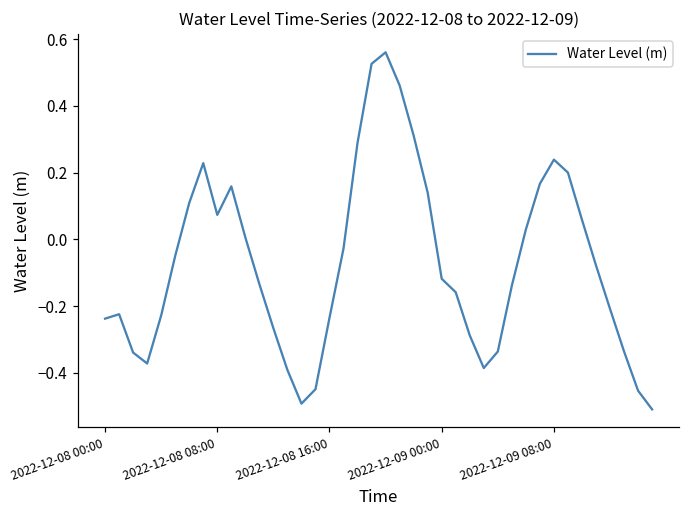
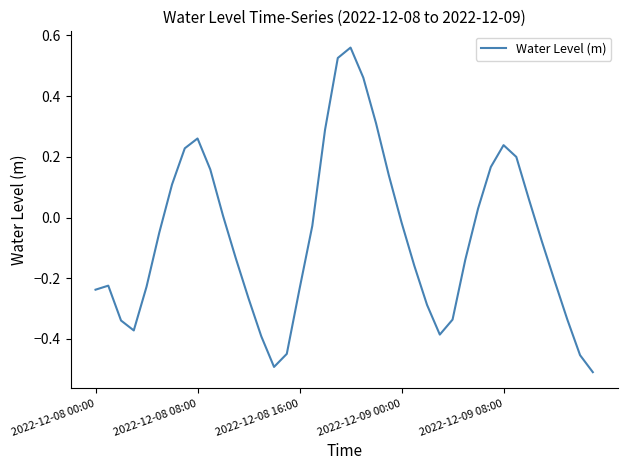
2022-12-08 08:00: 0.07 -> 0.26
2022-12-09 00:00: -0.12 -> -0.02
